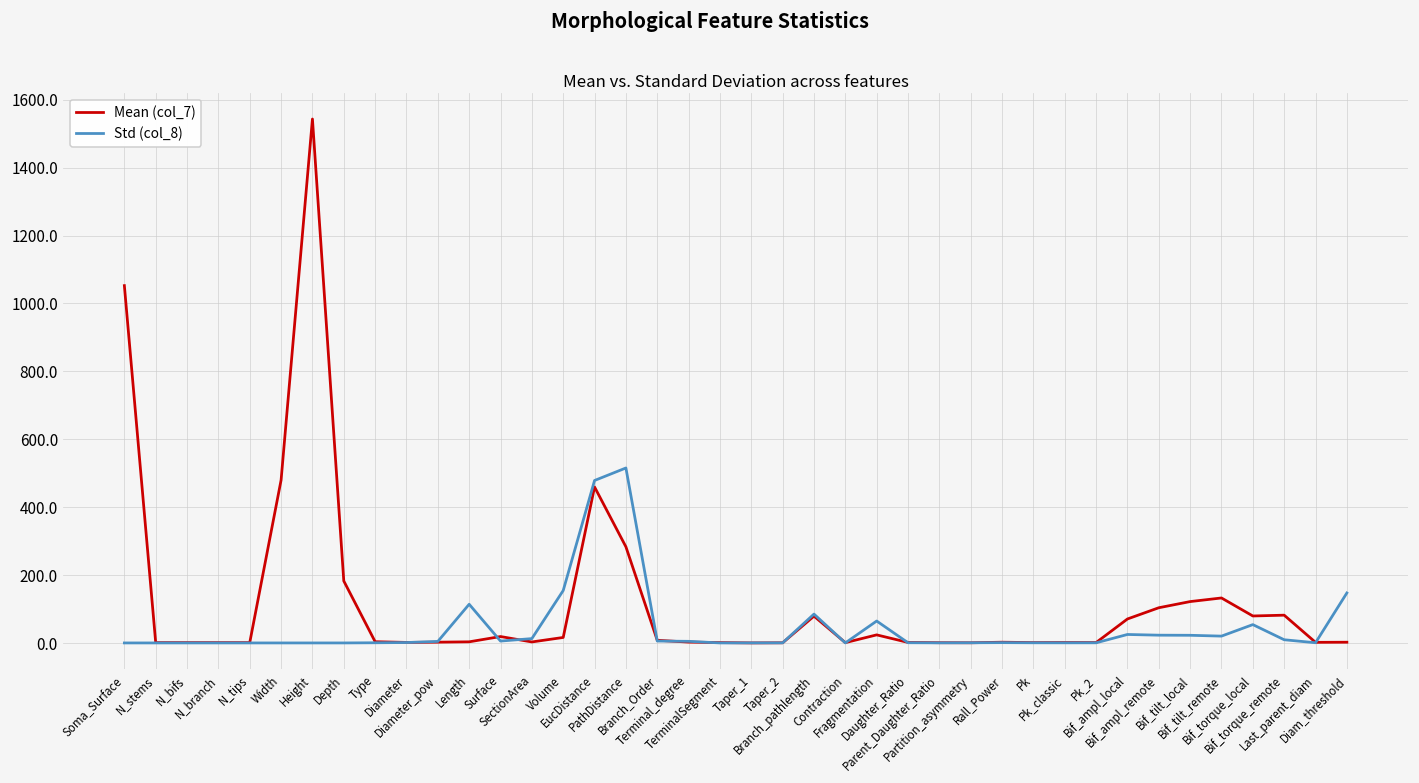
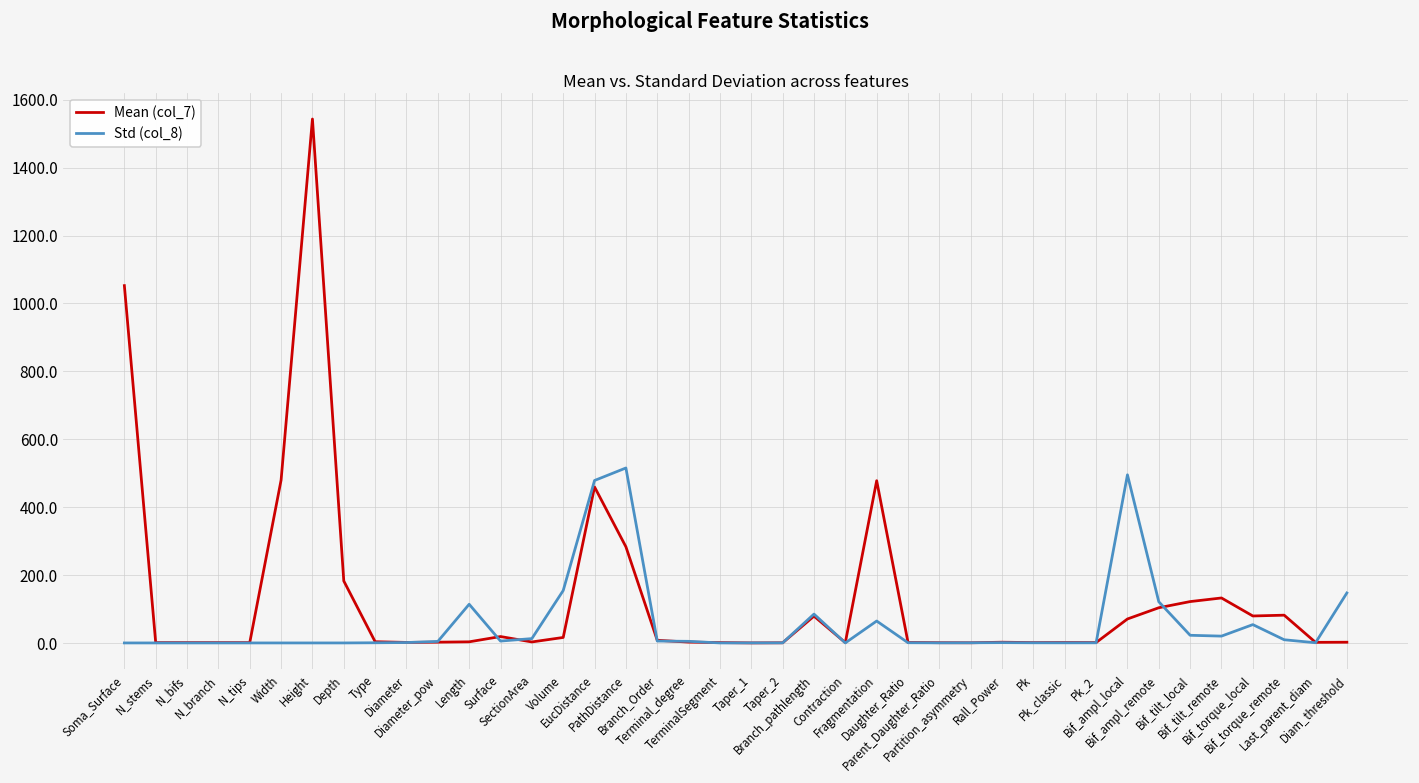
Mean (col_7), Fragmentation: 20 -> 480
Std (col_8), Bif_ampl_local: 20 -> 500
Std (col_8), Bif_ampl_remote: 20 -> 120
